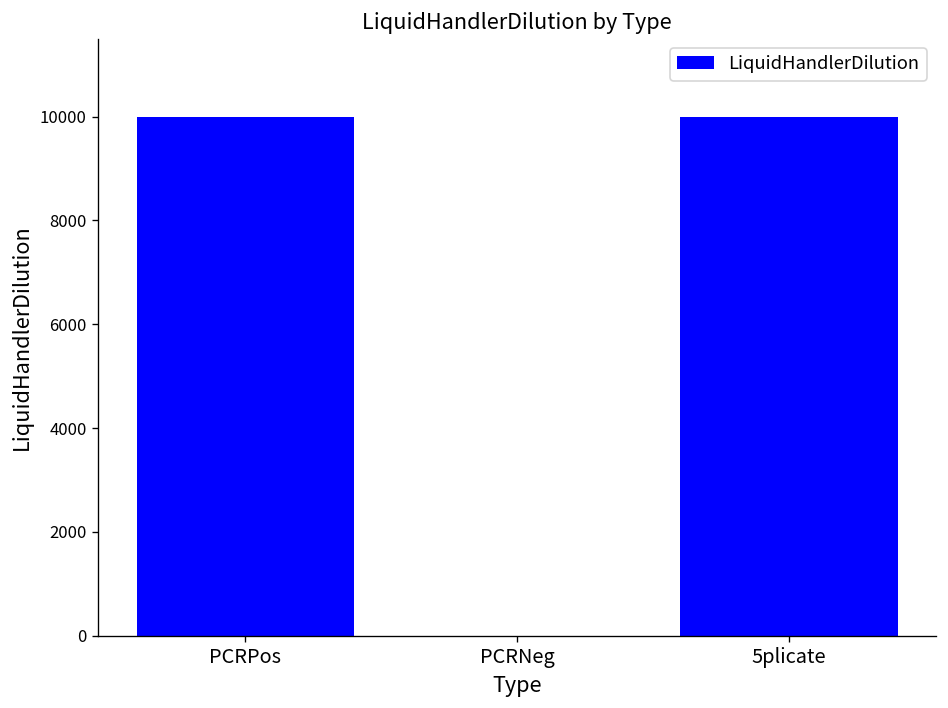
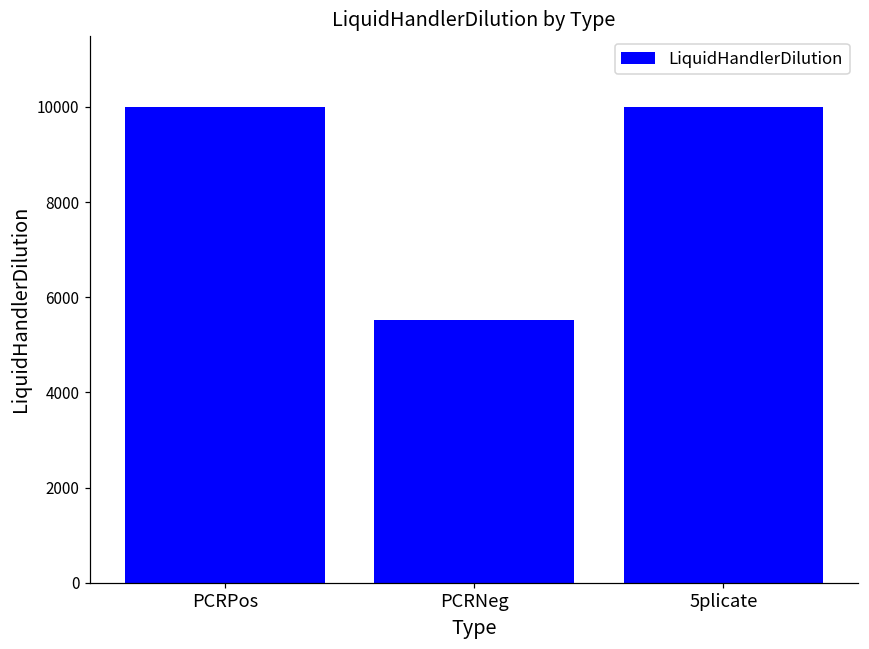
PCRNeg: 0 -> 5500
